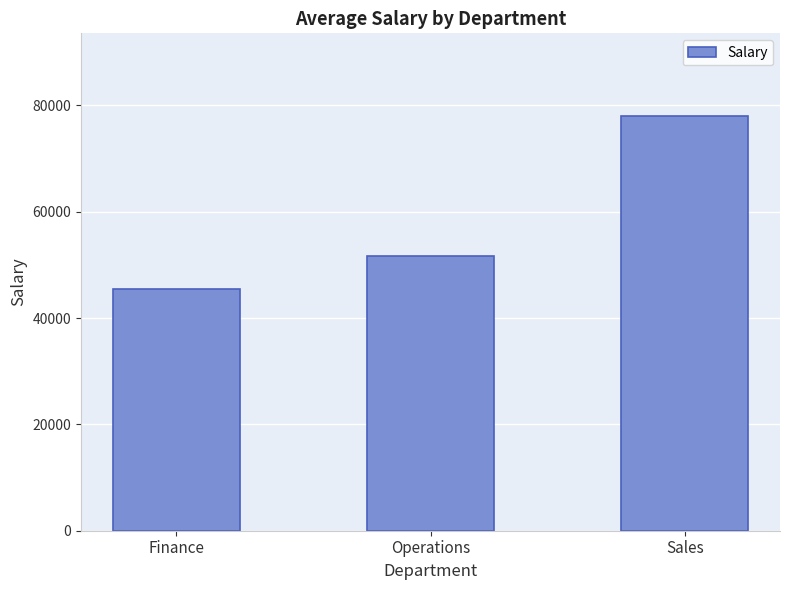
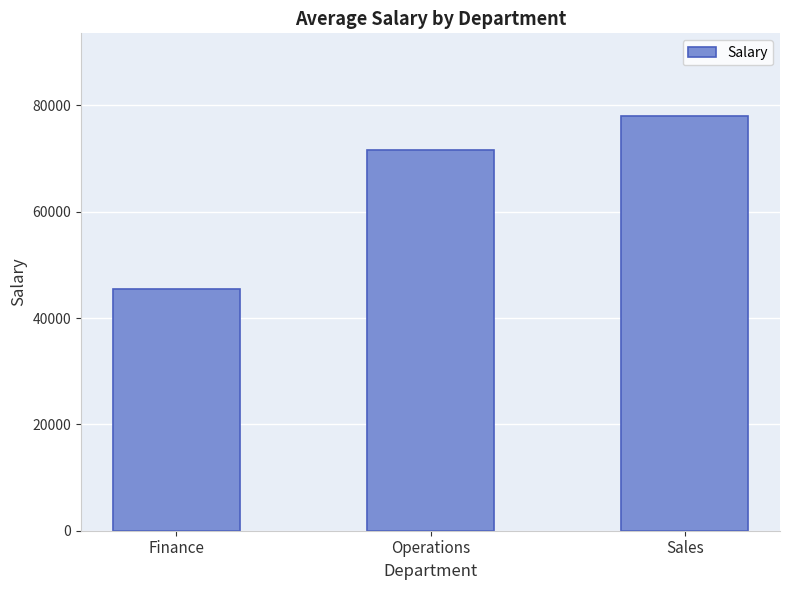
Operations: 52000 -> 72000
